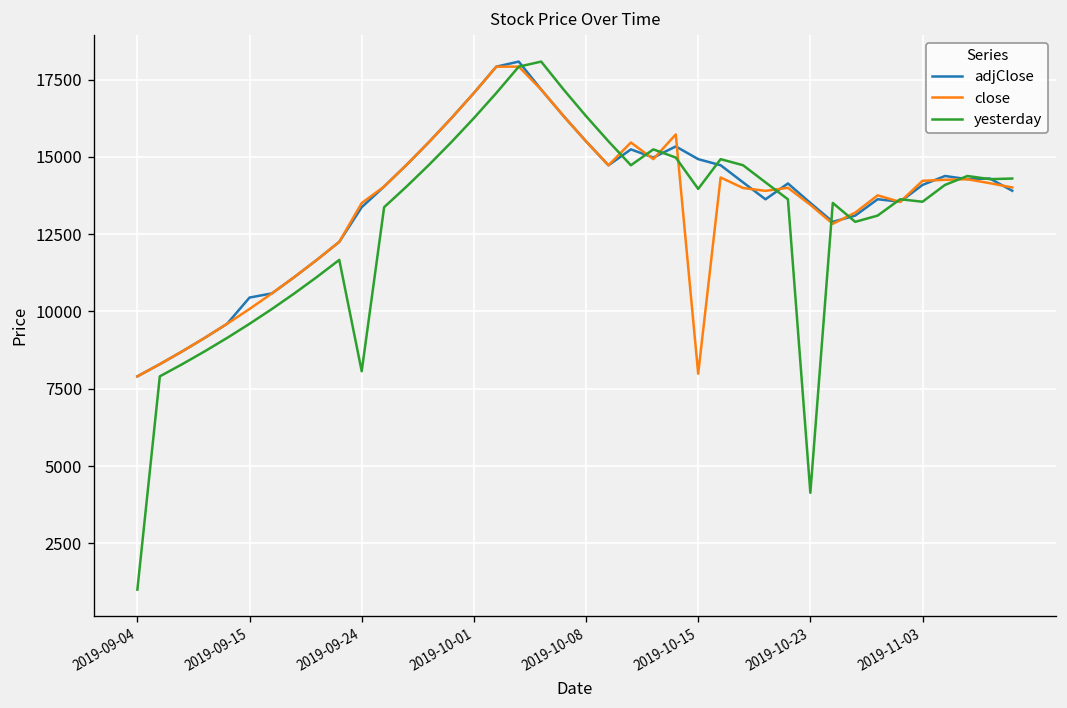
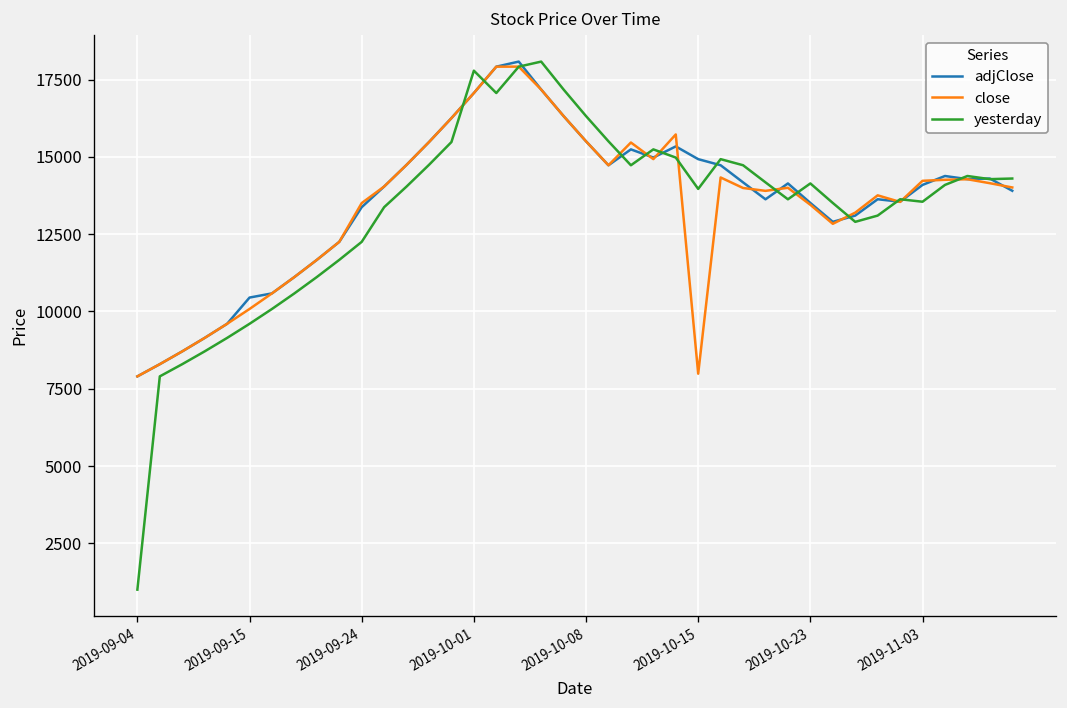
yesterday, 2019-09-24: 8100 -> 12300
yesterday, 2019-10-01: 16300 -> 17800
yesterday, 2019-10-23: 4100 -> 14100
